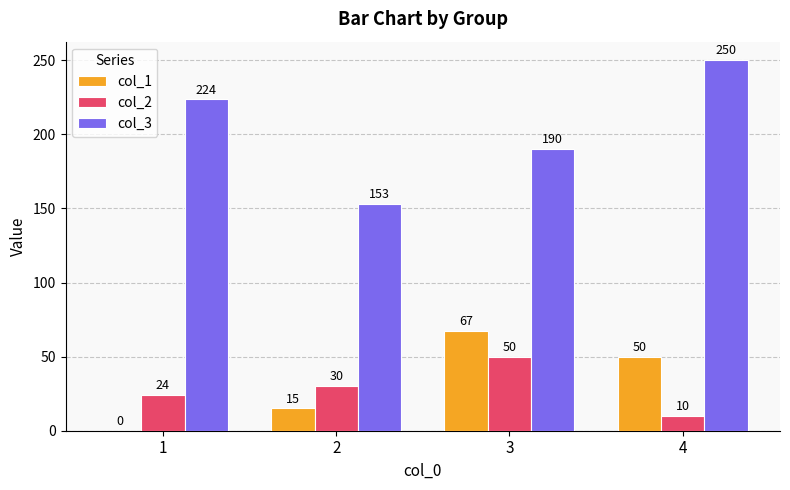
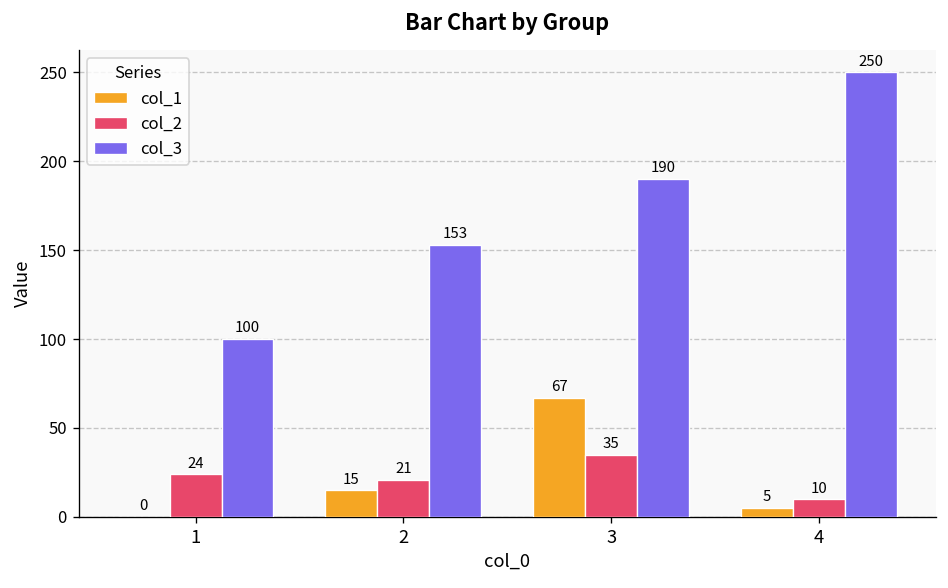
col_3, 1: 224 -> 100
col_2, 2: 30 -> 21
col_2, 3: 50 -> 35
col_1, 4: 50 -> 5
